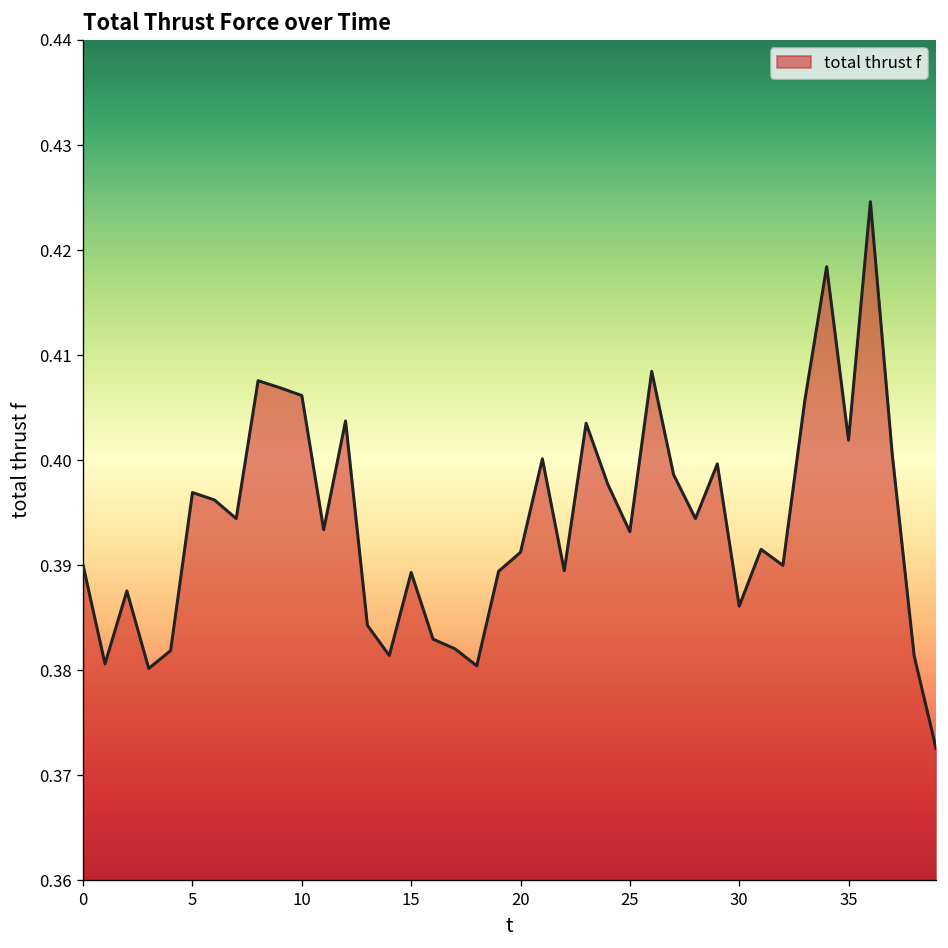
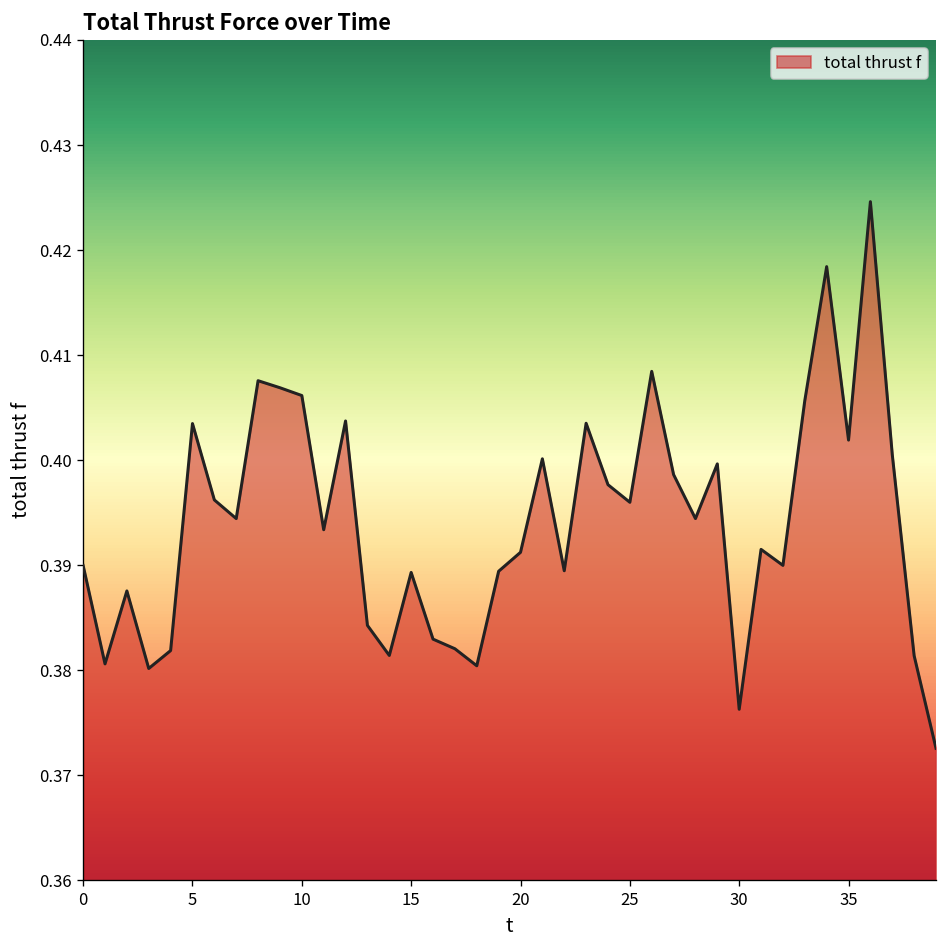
5: 0.397 -> 0.403
25: 0.393 -> 0.396
30: 0.386 -> 0.376
